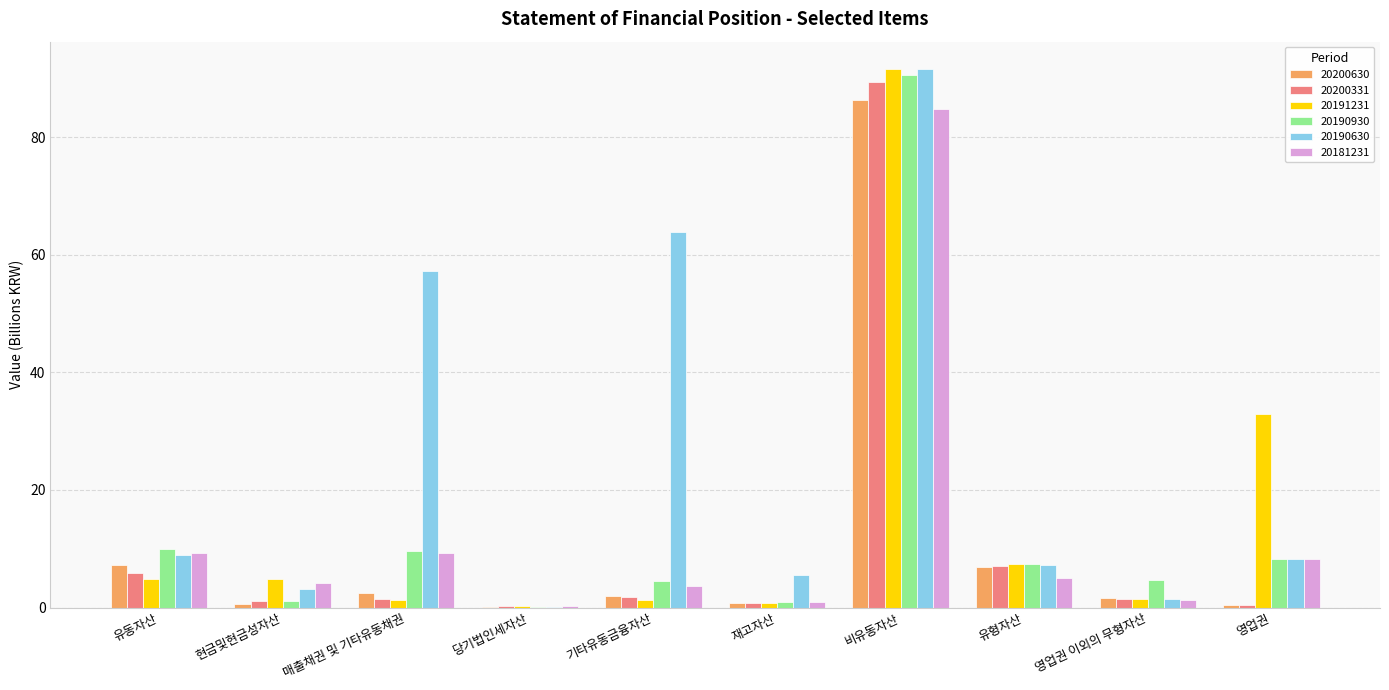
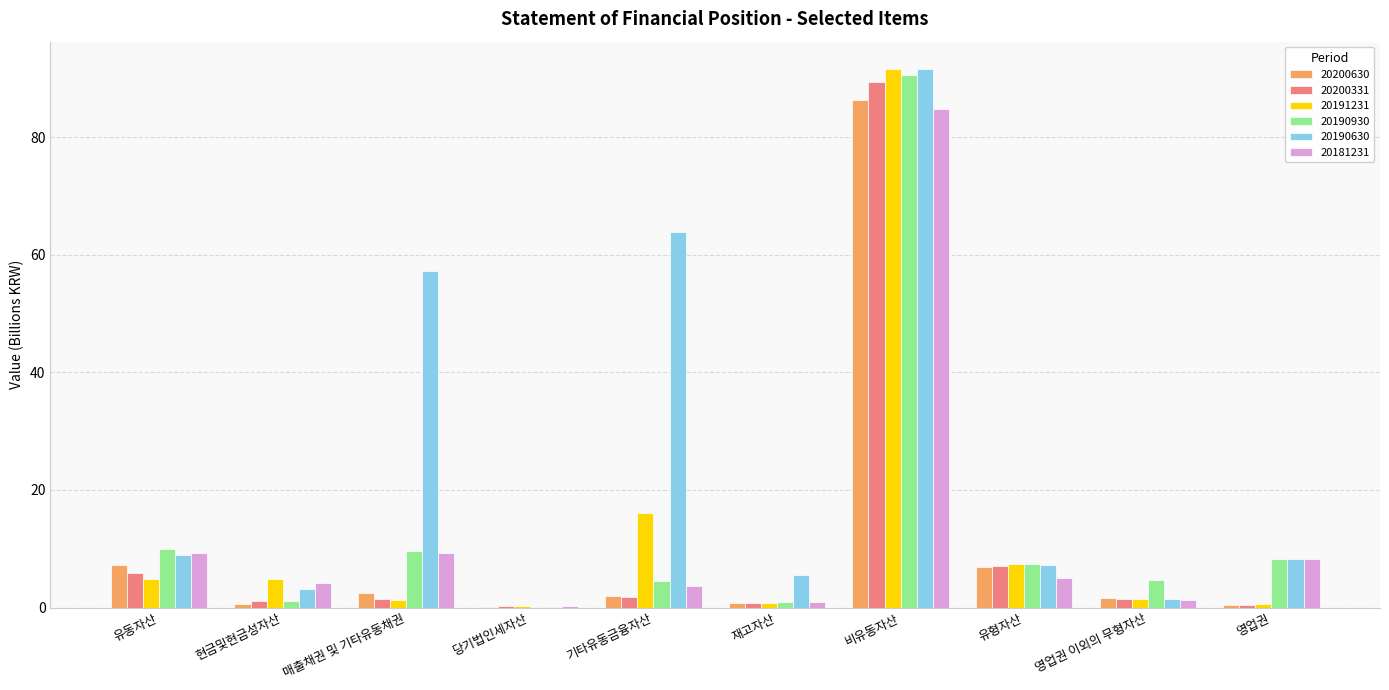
20191231, 기타유동금융자산: 1 -> 16
20191231, 영업권: 33 -> 1
